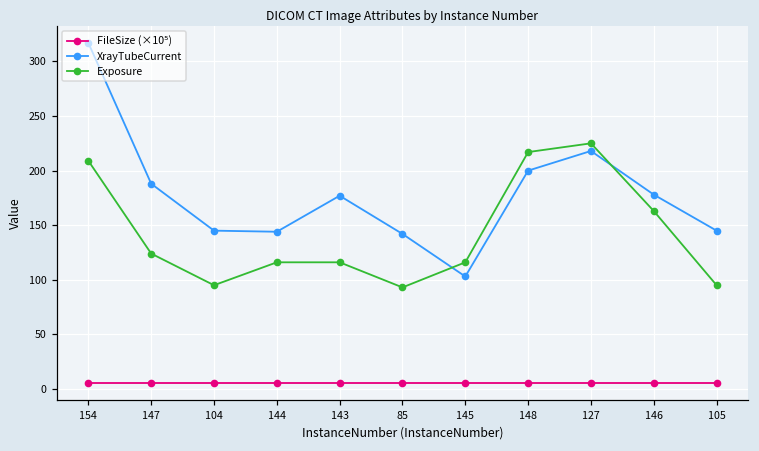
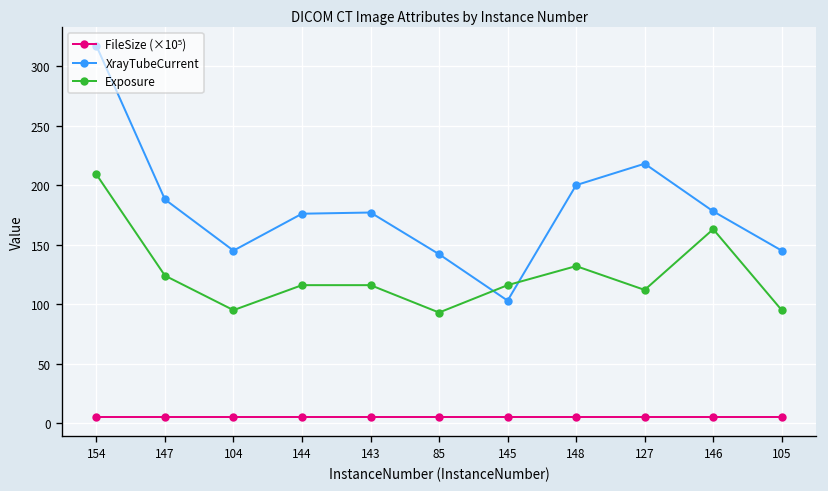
XrayTubeCurrent, 144: 140 -> 180
Exposure, 148: 220 -> 130
Exposure, 127: 230 -> 110
